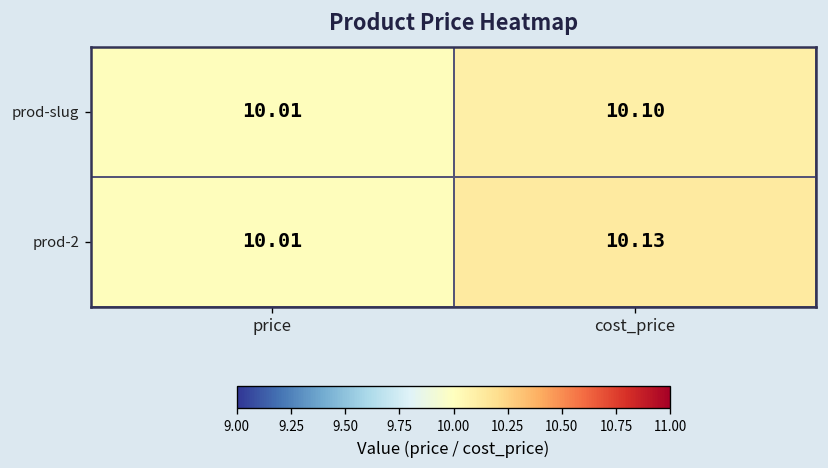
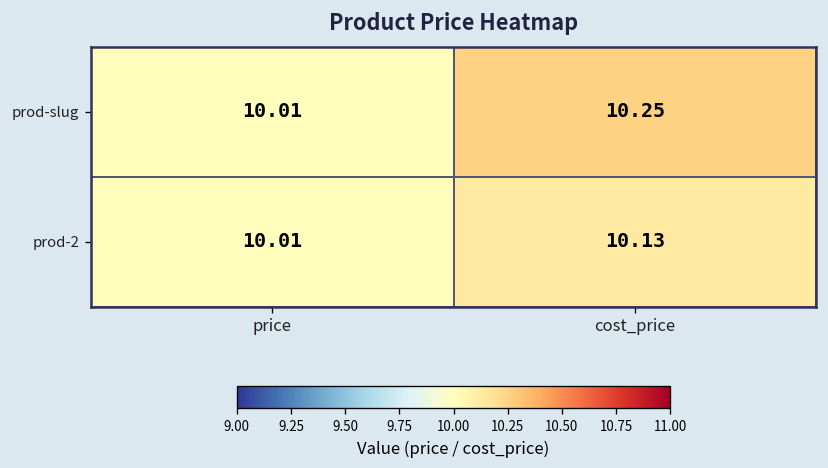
prod-slug, cost_price: 10.10 -> 10.25
